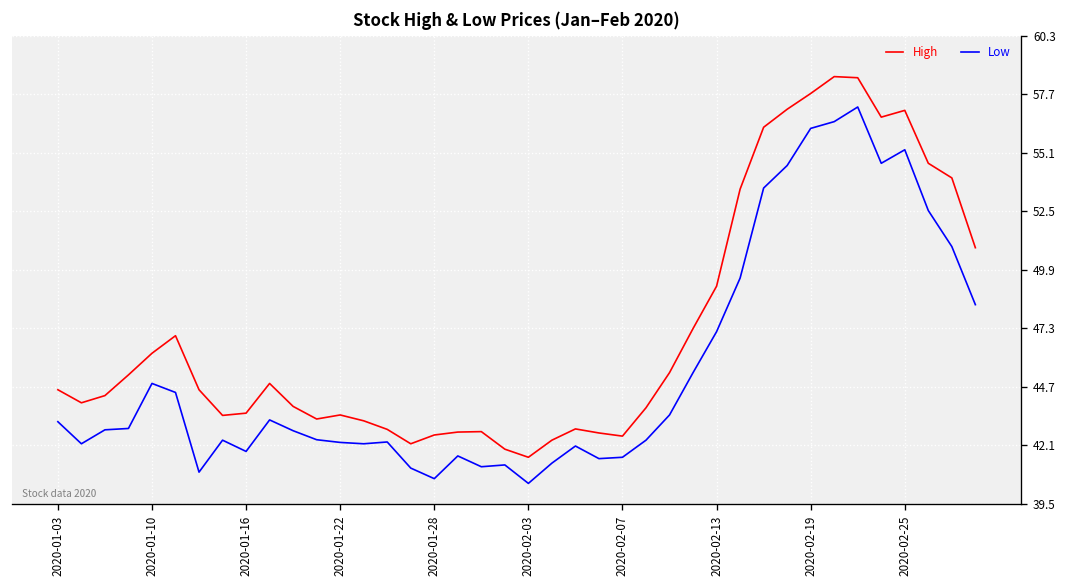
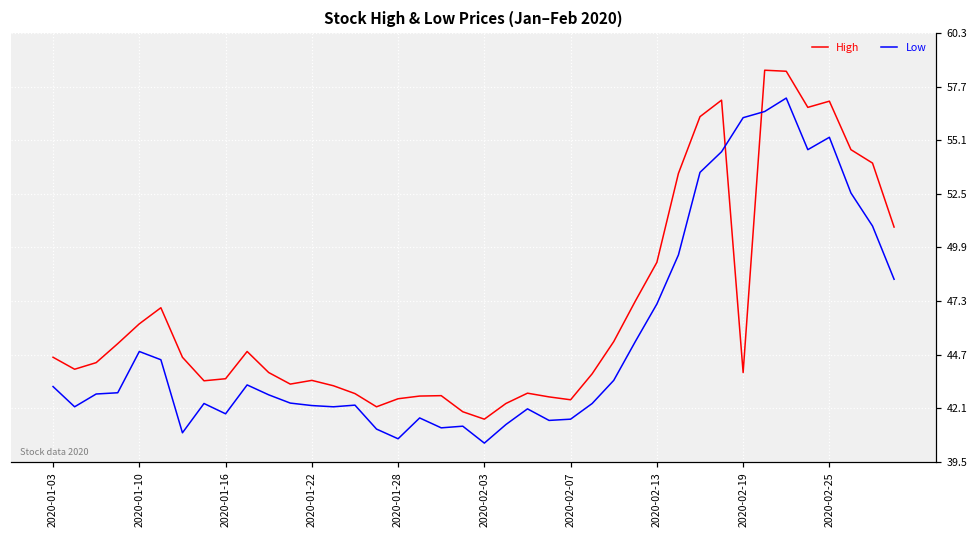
High, 2020-02-19: 57.7 -> 43.8
